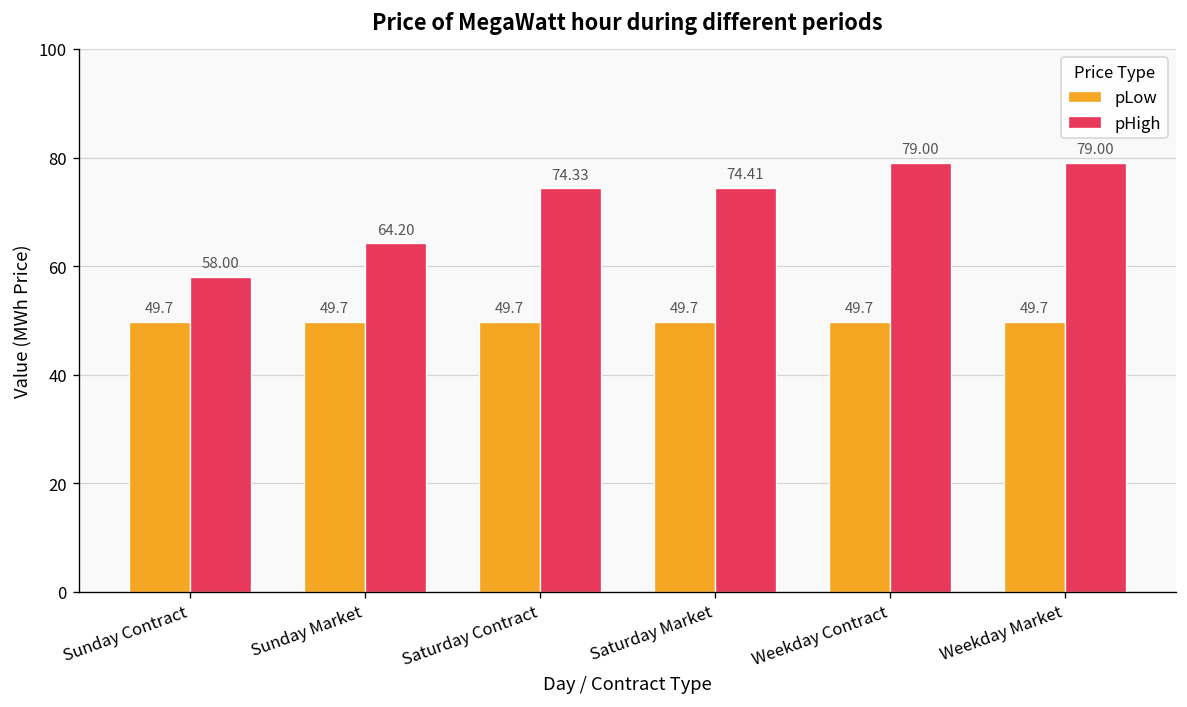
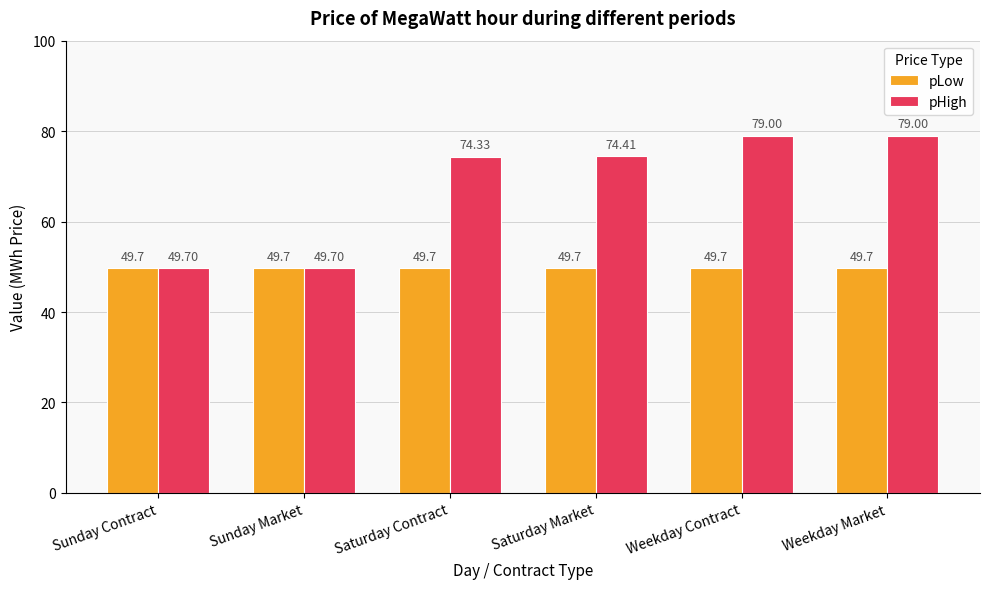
pHigh, Sunday Contract: 58.00 -> 49.70
pHigh, Sunday Market: 64.20 -> 49.70
